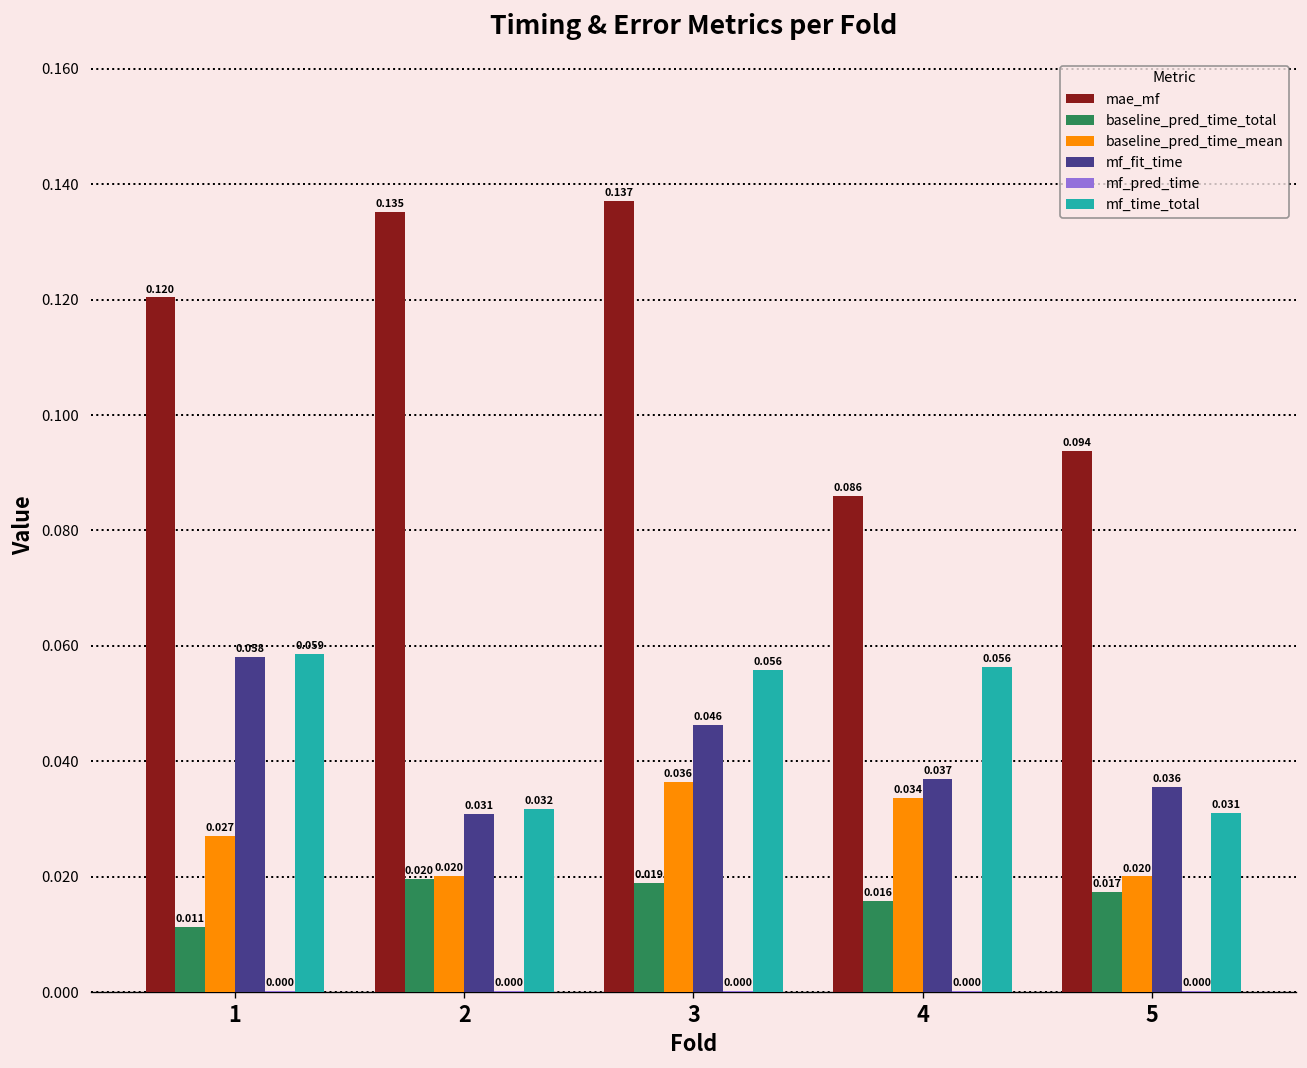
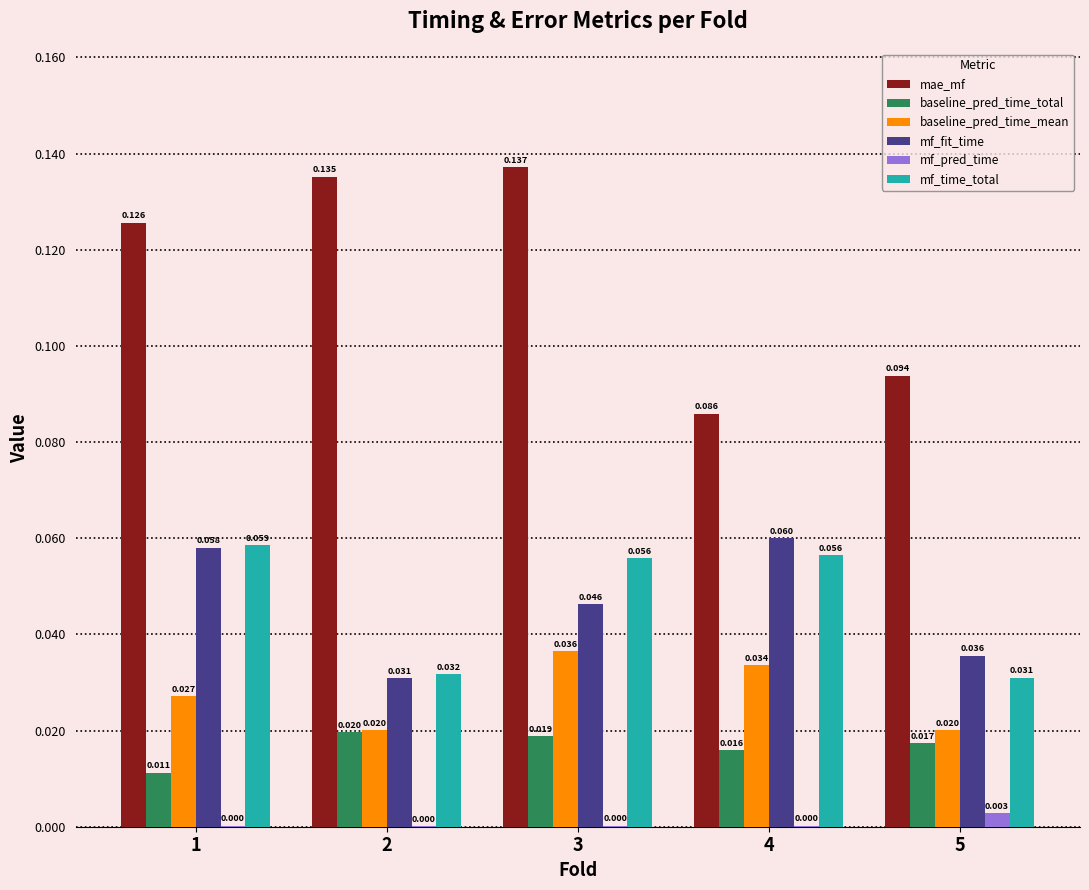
mae_mf, 1: 0.120 -> 0.126
mf_fit_time, 4: 0.037 -> 0.060
mf_pred_time, 5: 0.000 -> 0.003
